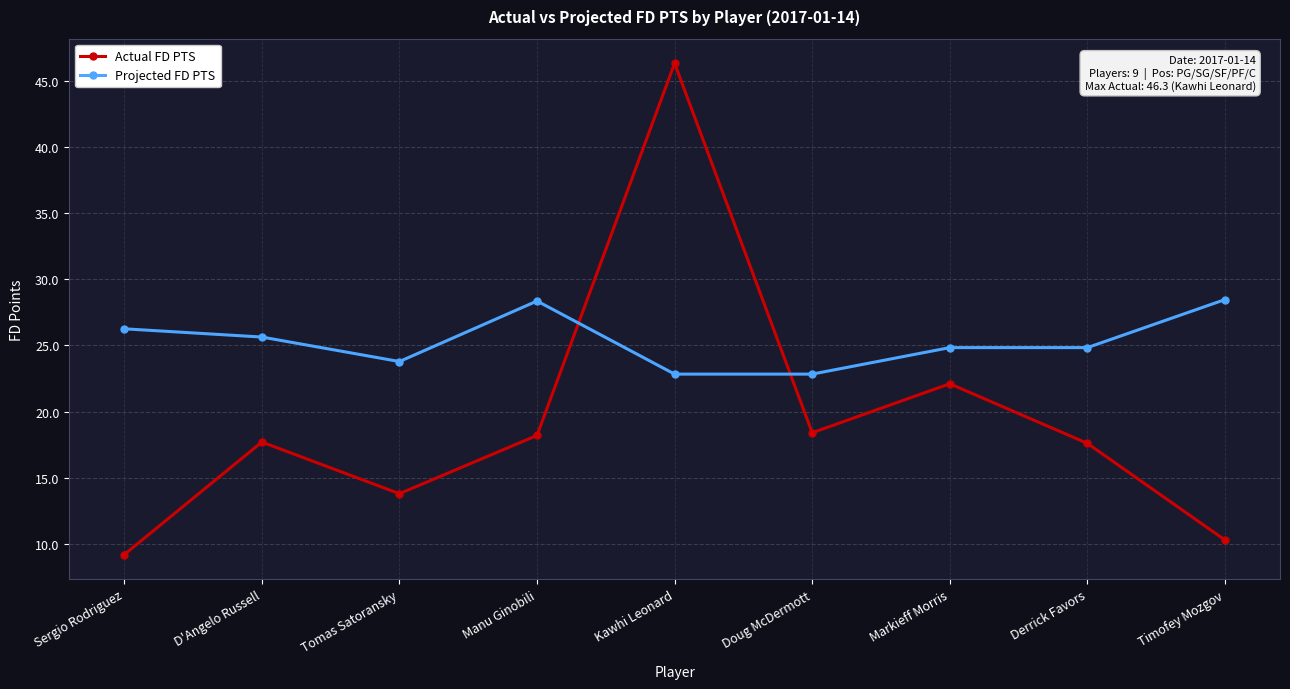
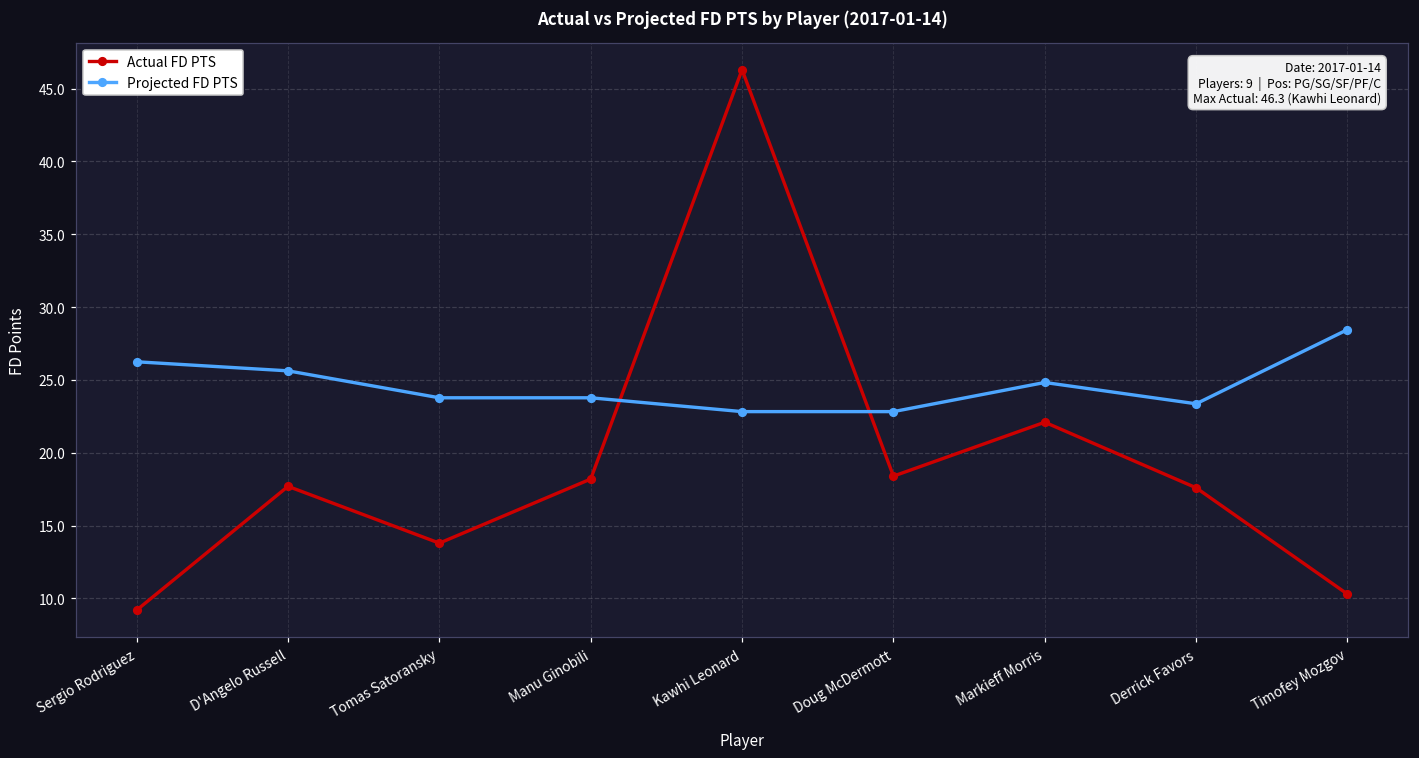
Projected FD PTS, Manu Ginobili: 28.3 -> 23.8
Projected FD PTS, Derrick Favors: 24.8 -> 23.4
